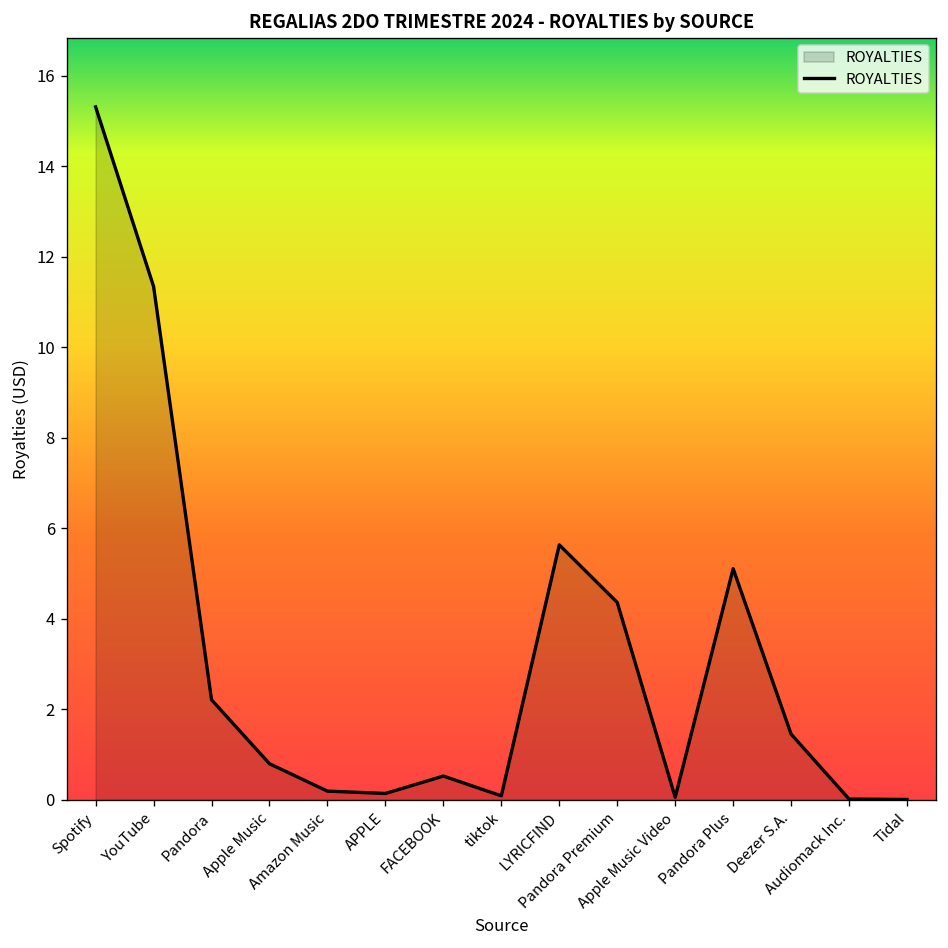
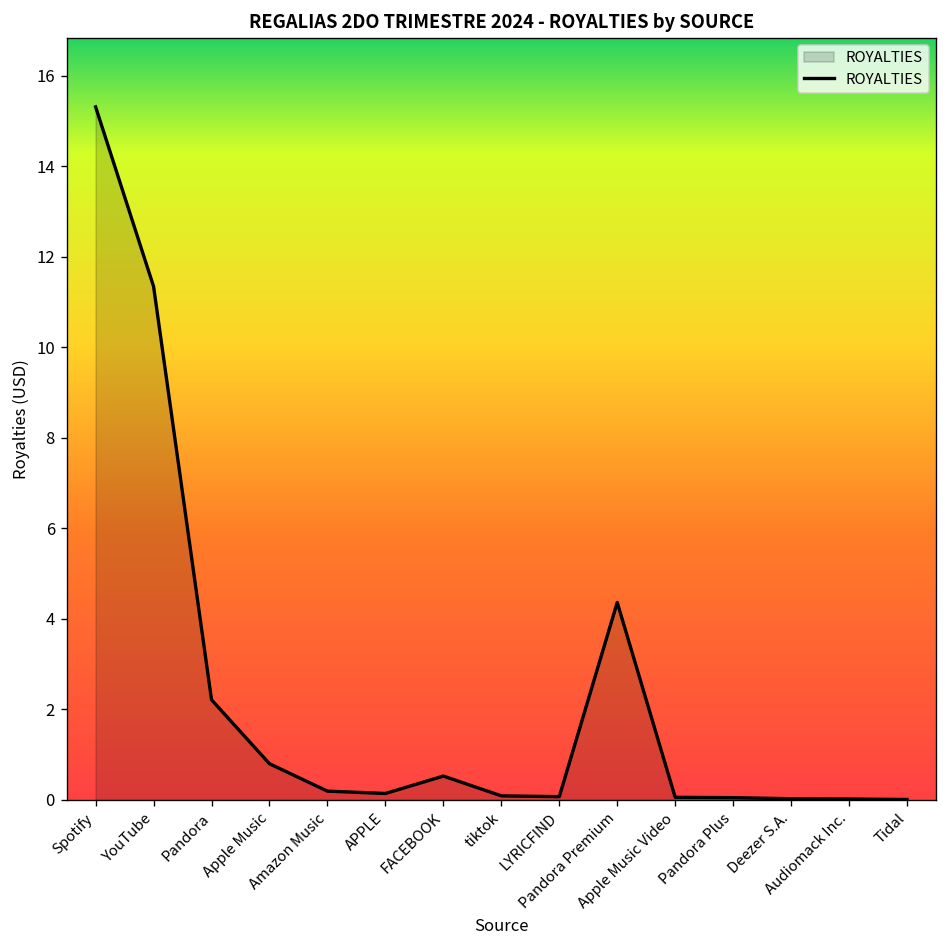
LYRICFIND: 5.6 -> 0.1
Pandora Plus: 5.1 -> 0.0
Deezer S.A.: 1.5 -> 0.0
